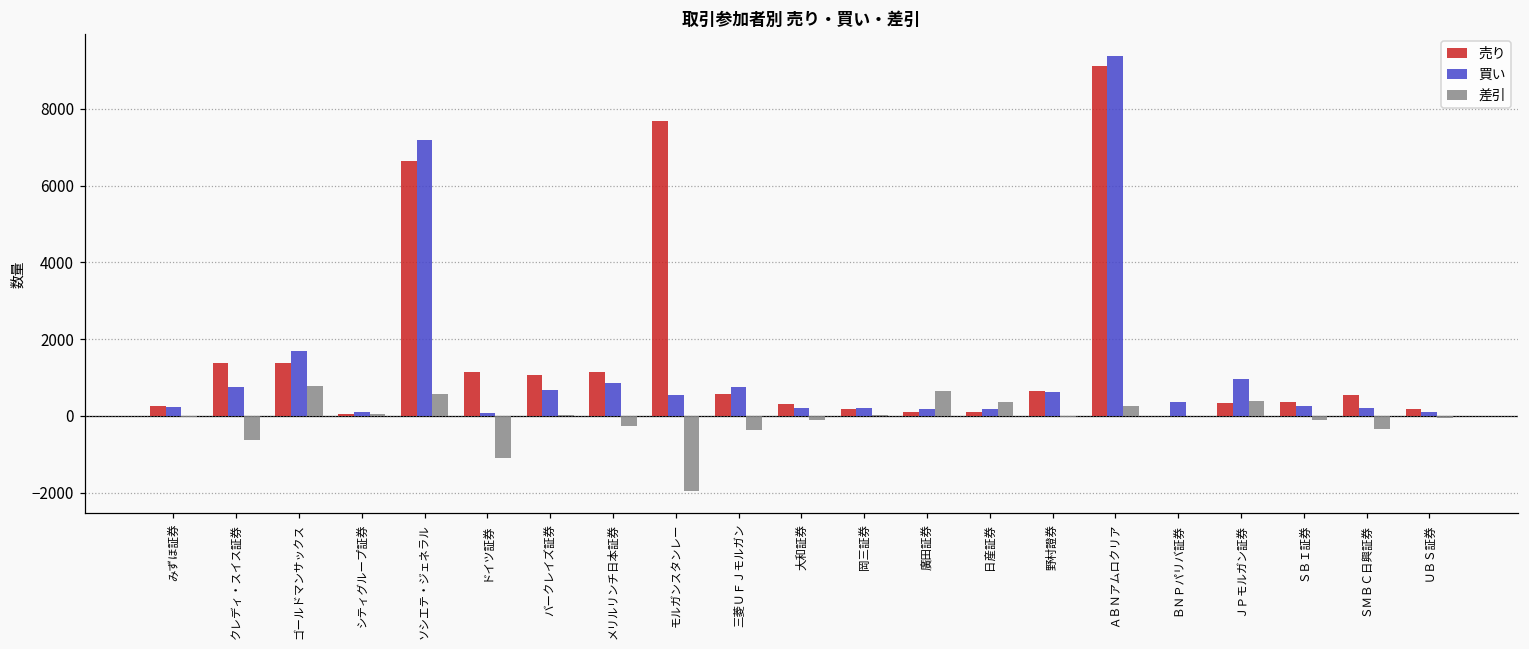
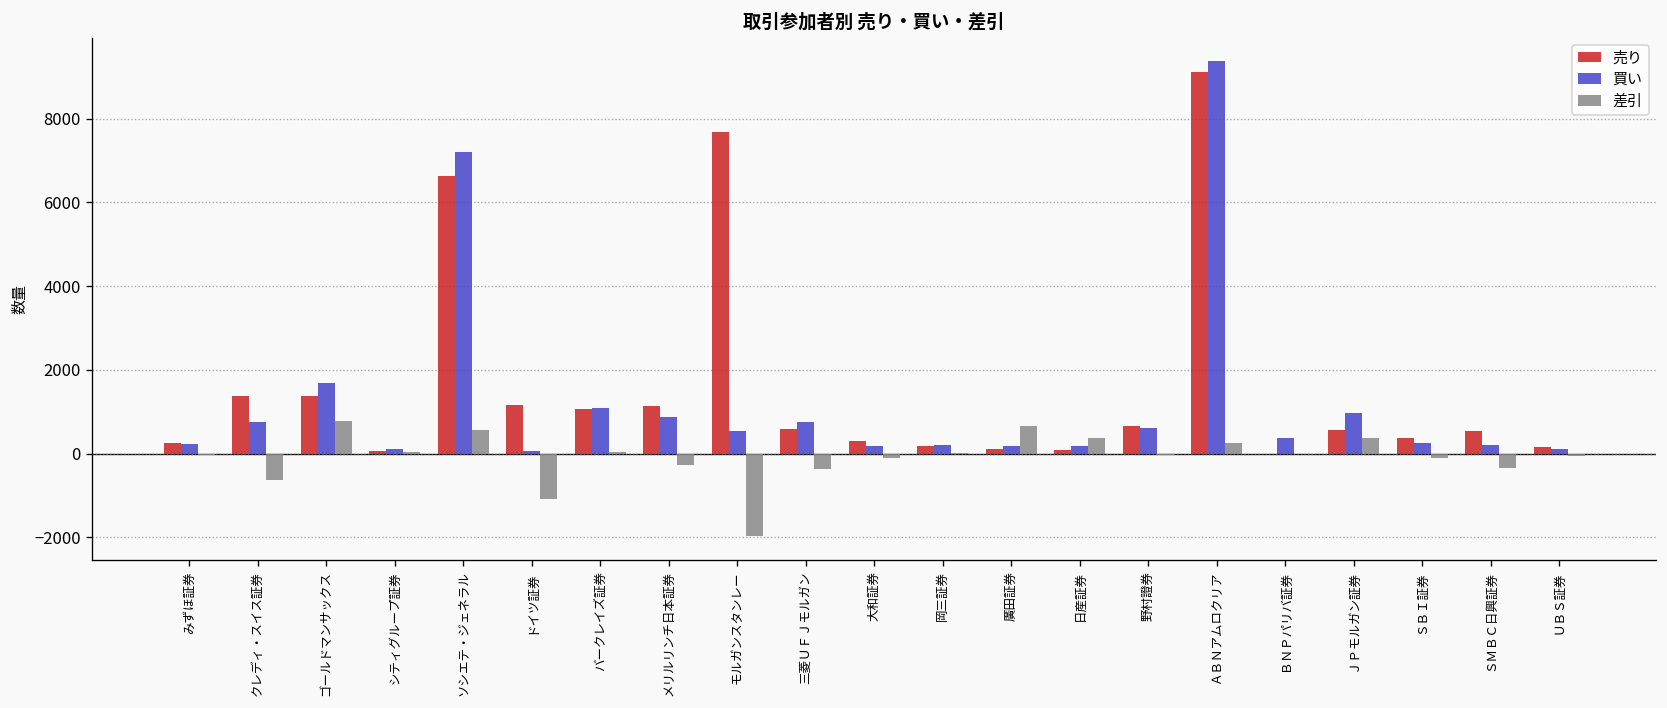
買い, バークレイズ証券: 700 -> 1100
売り, ＪＰモルガン証券: 300 -> 600
